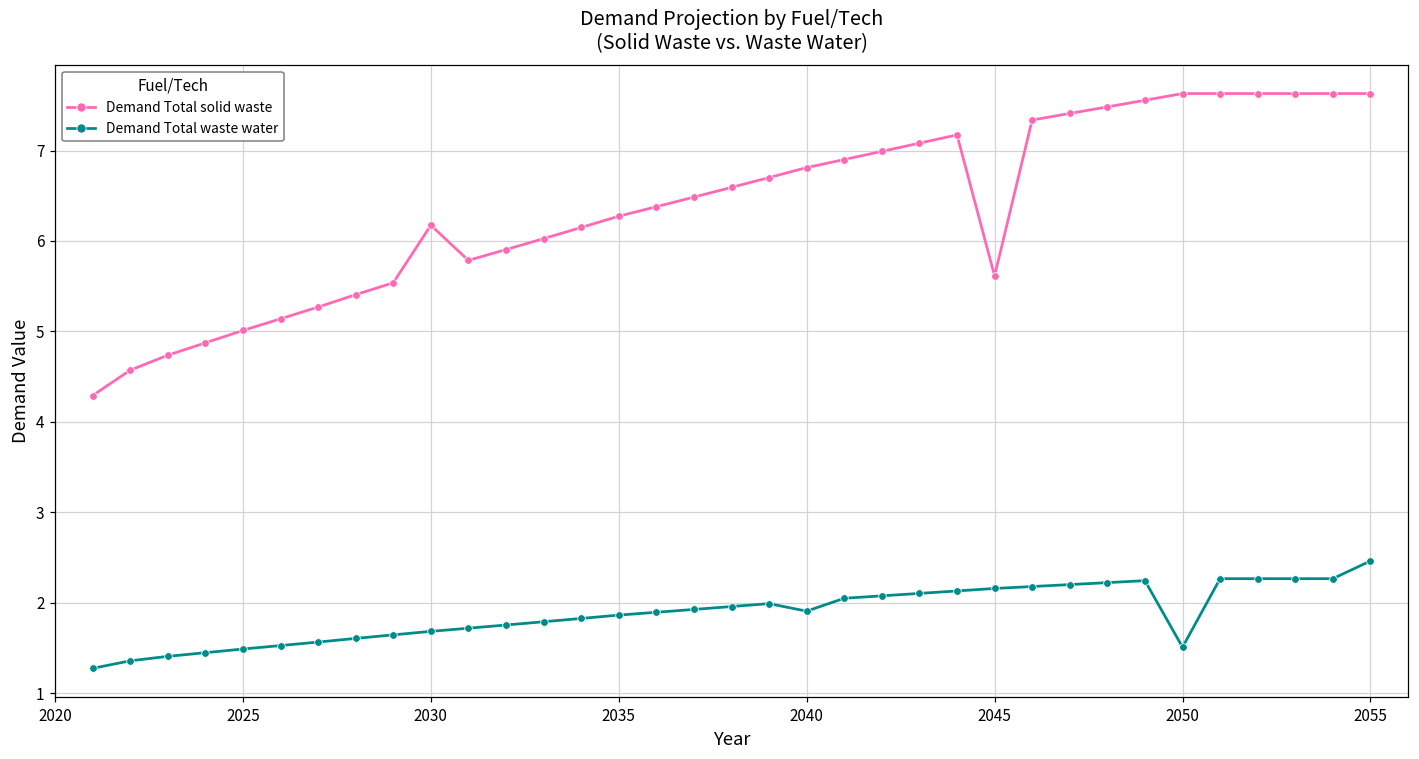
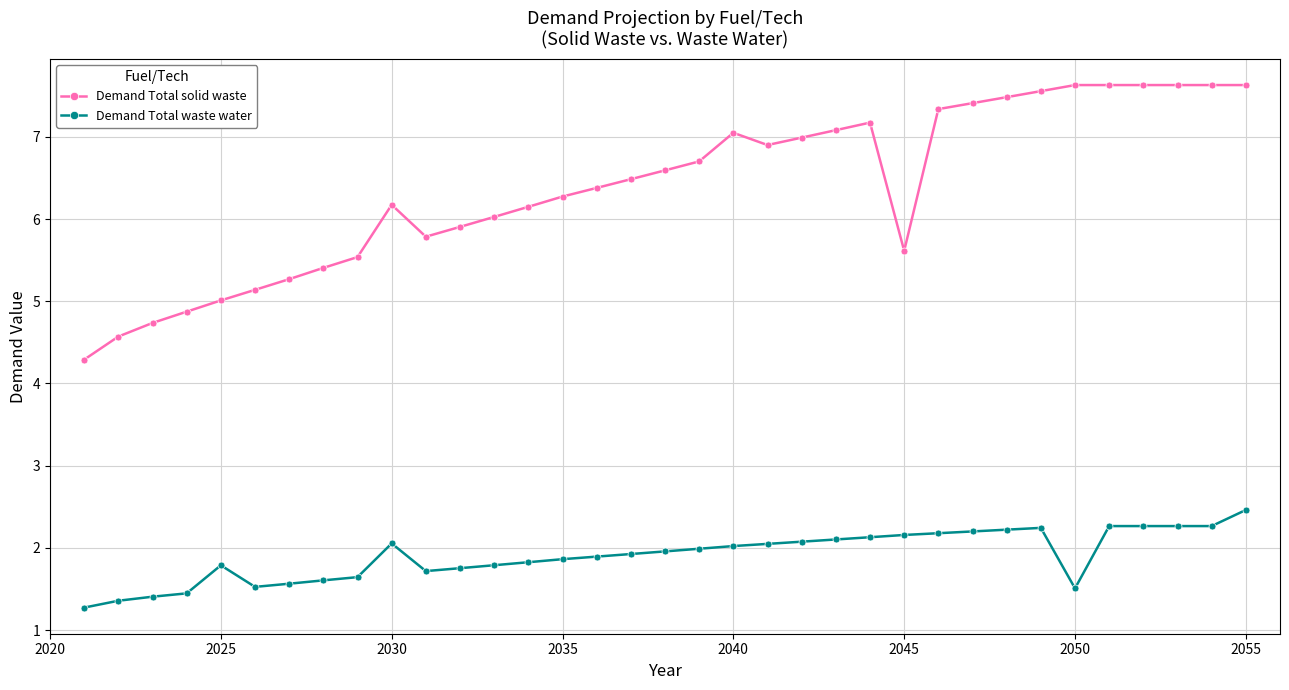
Demand Total waste water, 2025: 1.5 -> 1.8
Demand Total waste water, 2030: 1.7 -> 2.1
Demand Total solid waste, 2040: 6.8 -> 7.0
Demand Total waste water, 2040: 1.9 -> 2.0
